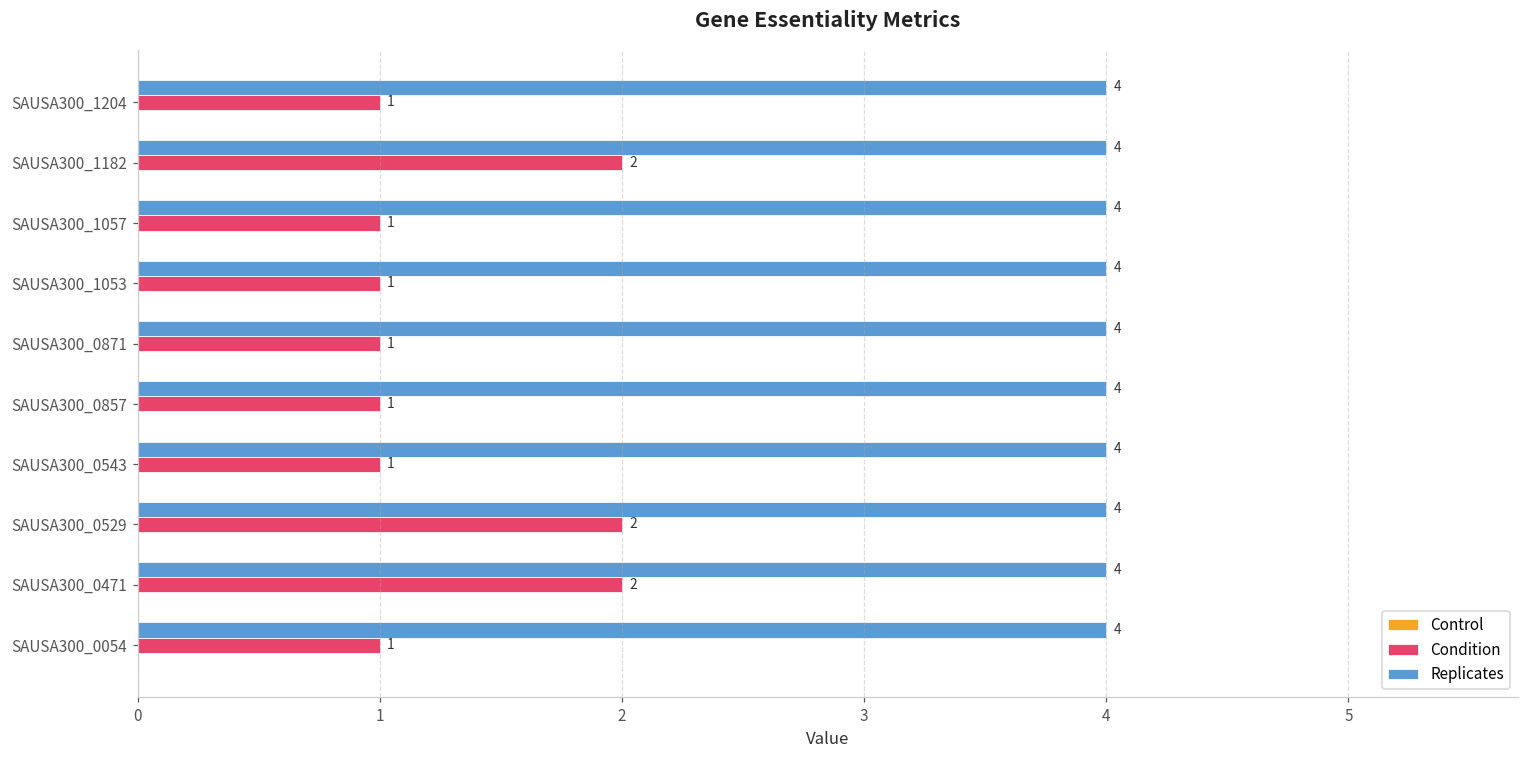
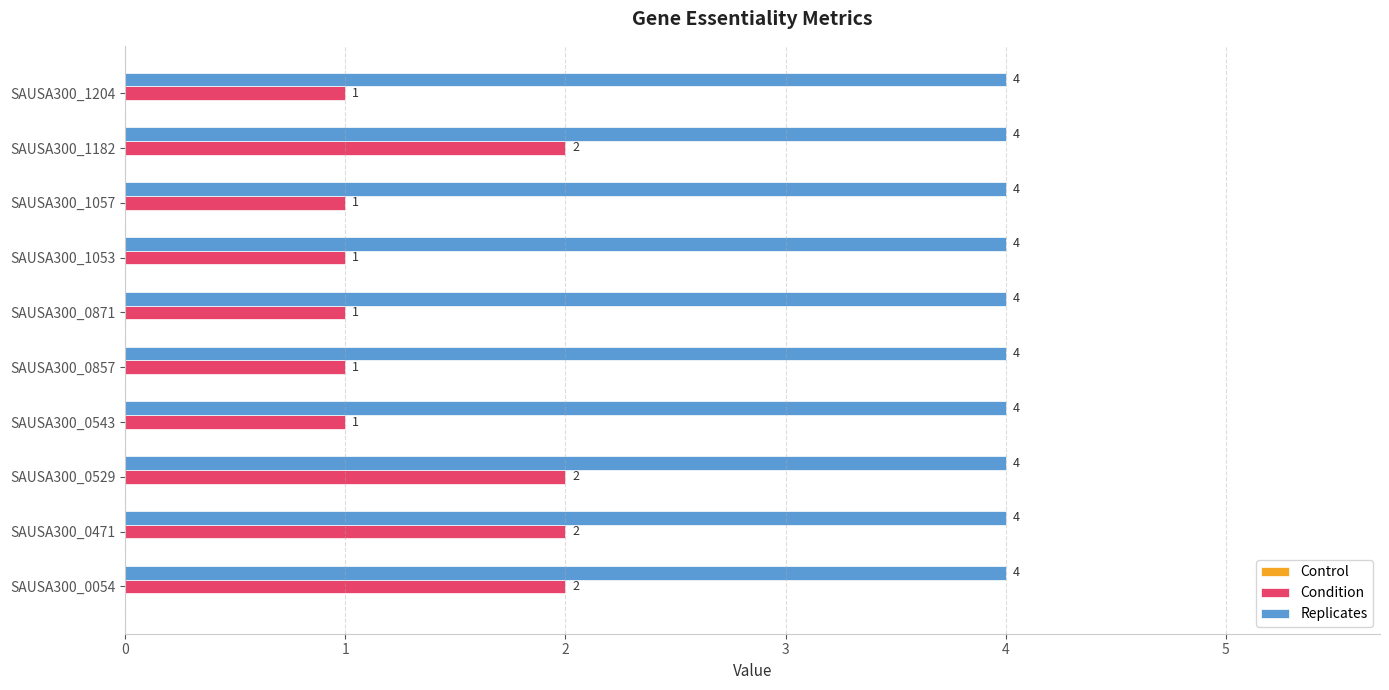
Condition, SAUSA300_0054: 1 -> 2
